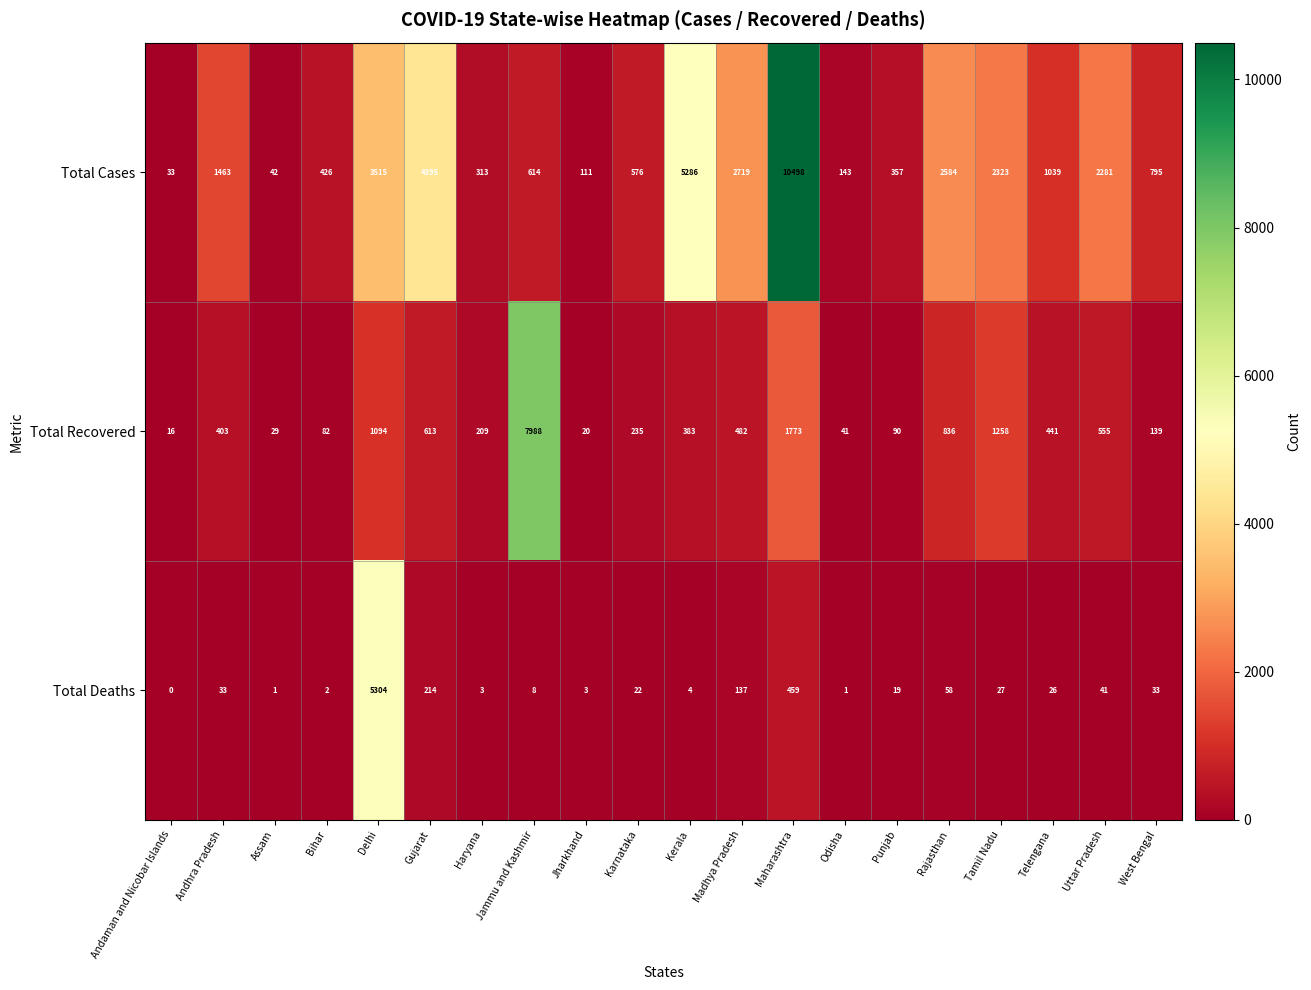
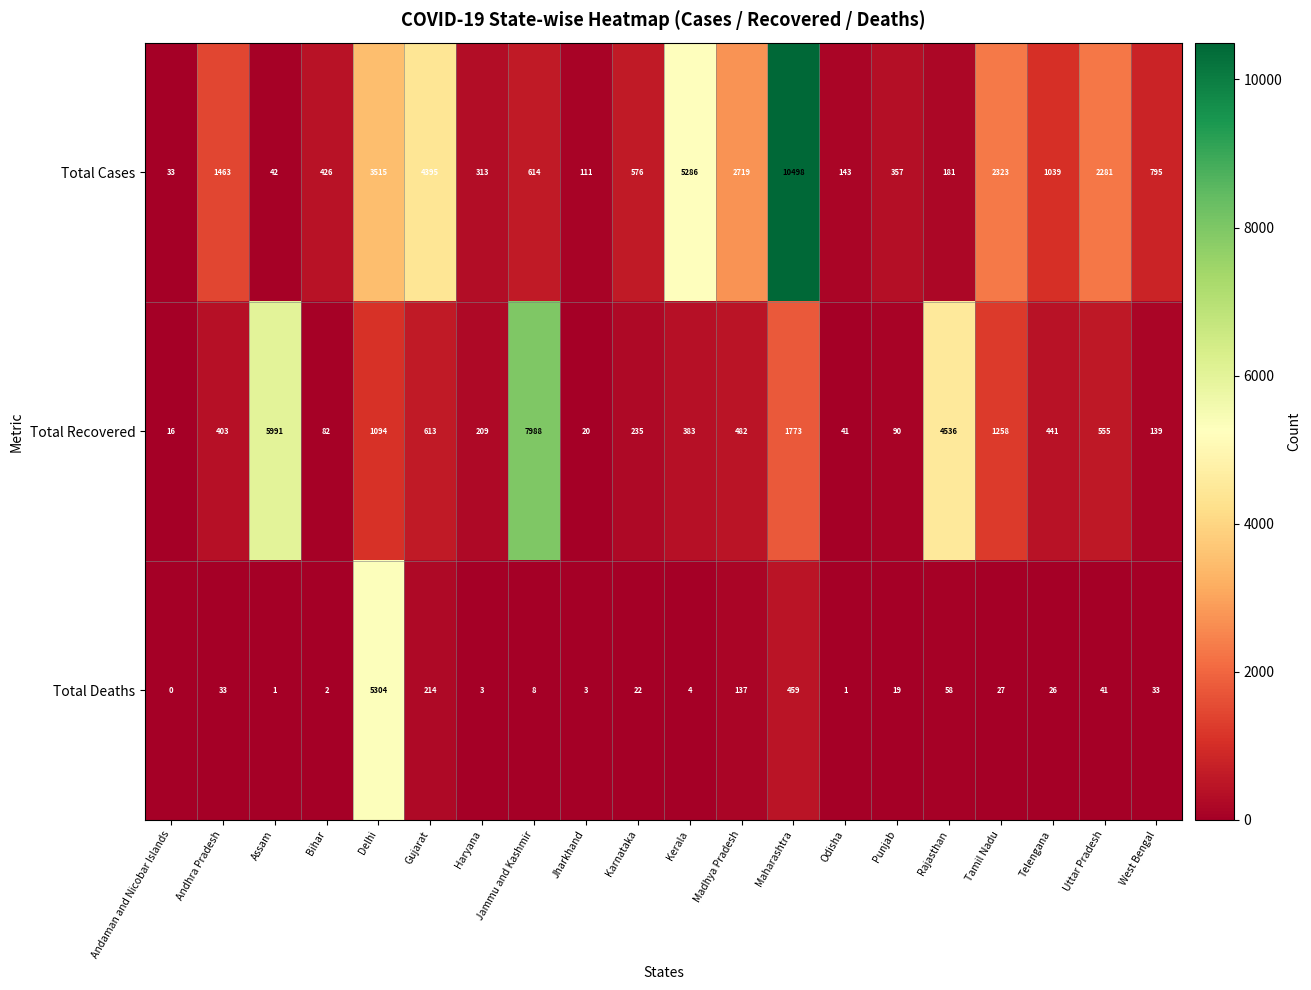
Total Cases, Rajasthan: 2584 -> 181
Total Recovered, Assam: 29 -> 5991
Total Recovered, Rajasthan: 836 -> 4536
